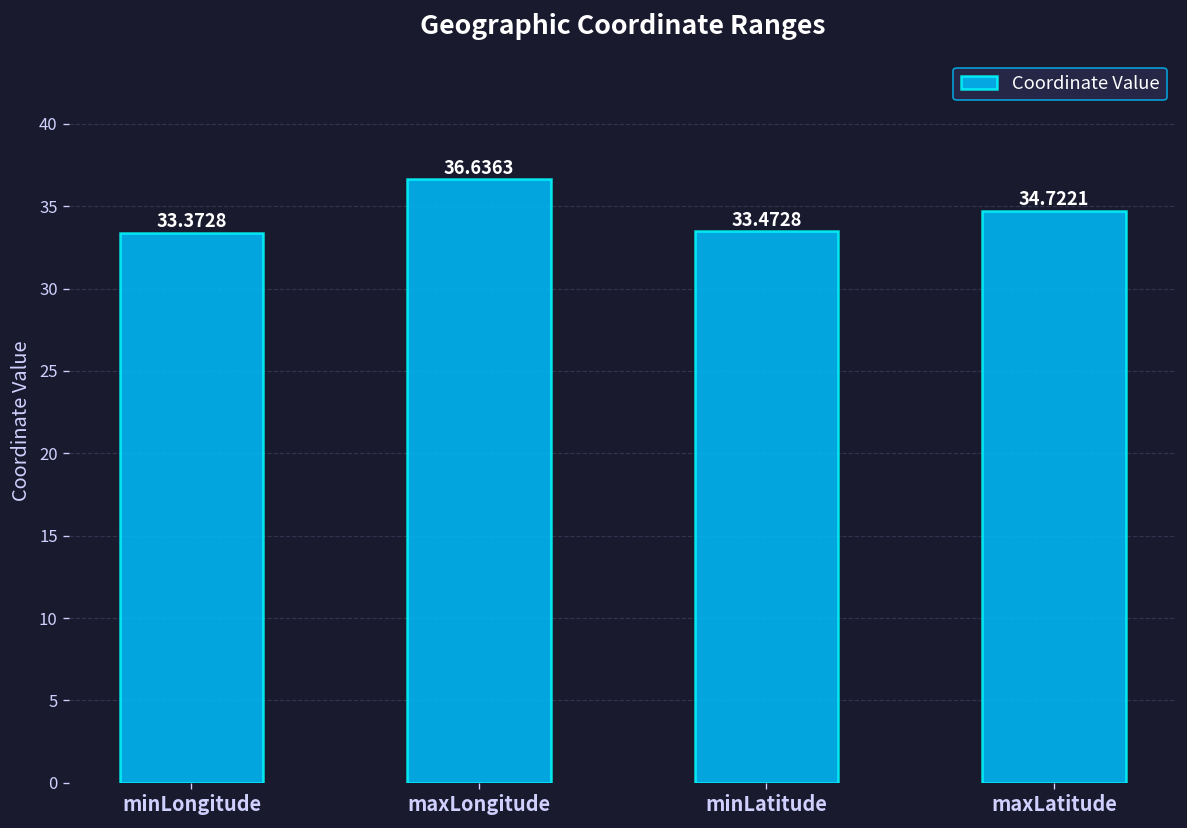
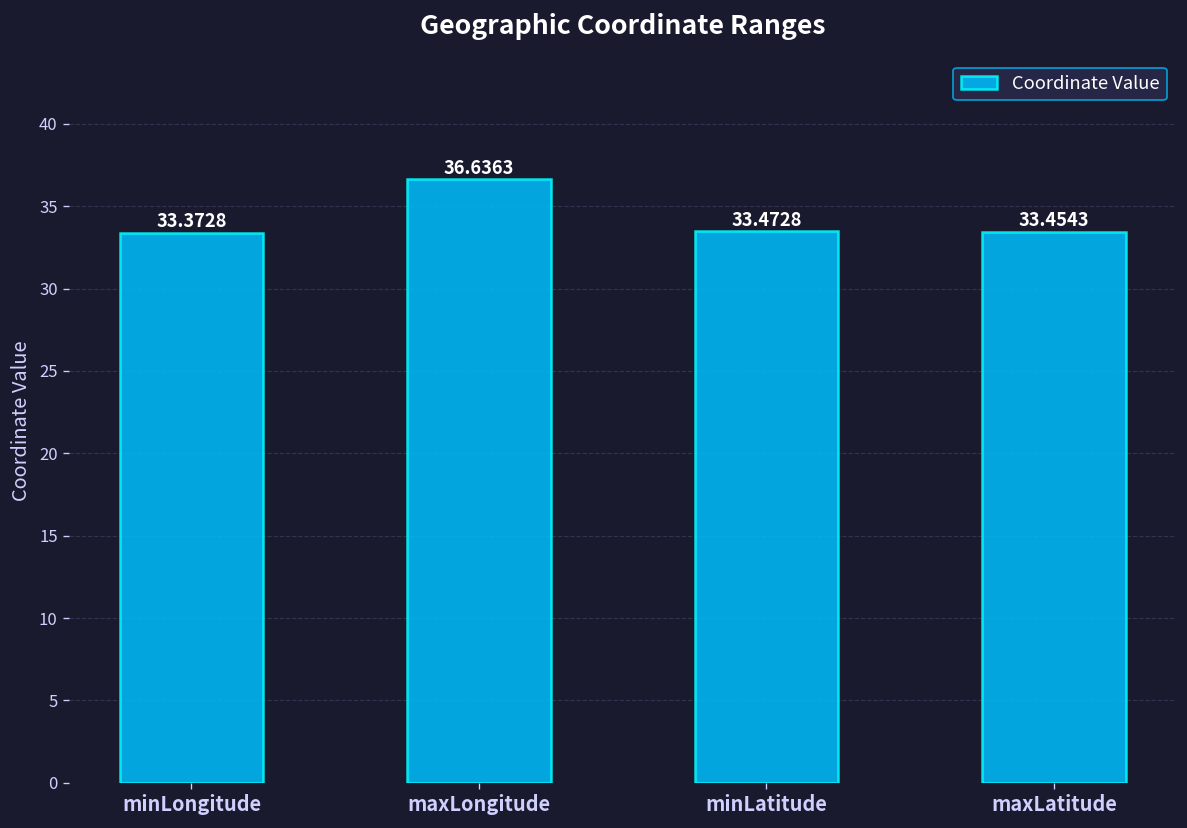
maxLatitude: 34.7221 -> 33.4543
